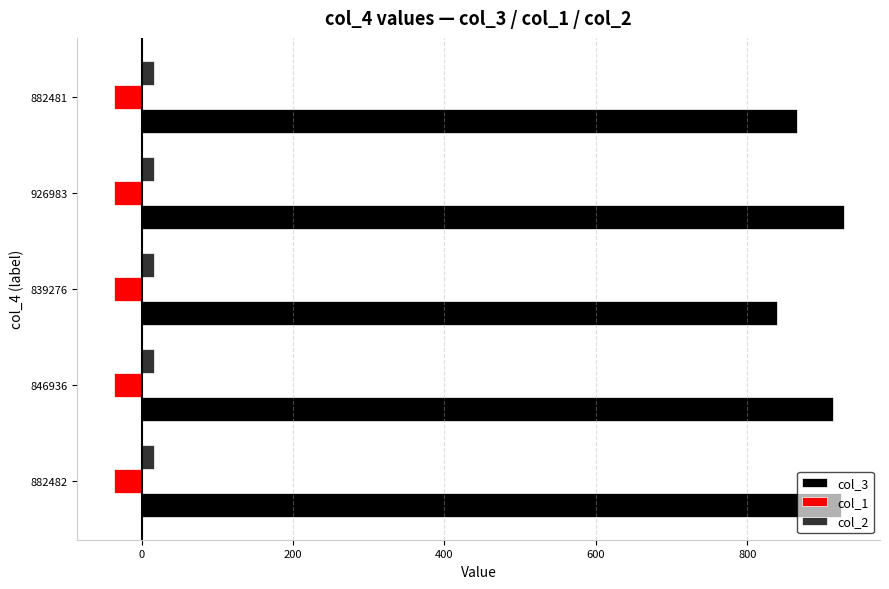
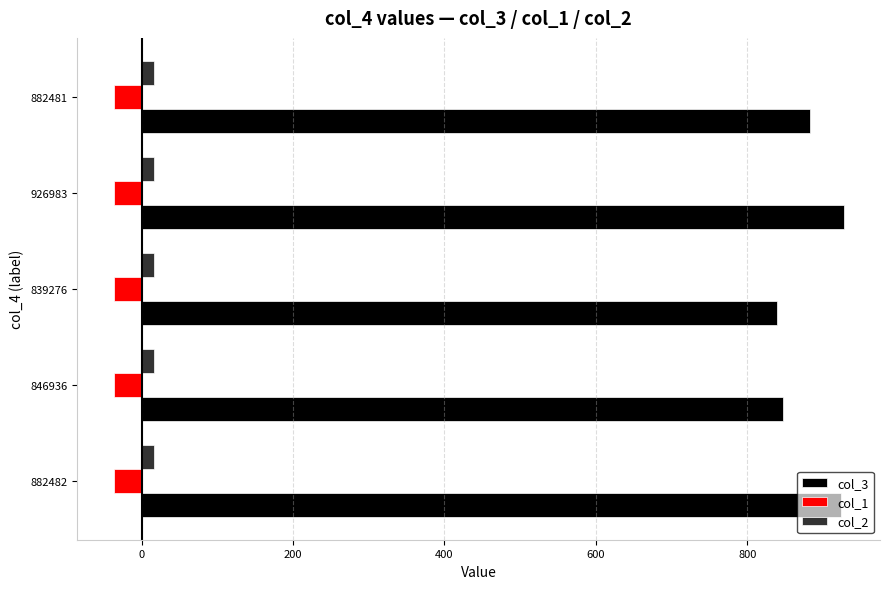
col_3, 882481: 870 -> 880
col_3, 846936: 910 -> 850
